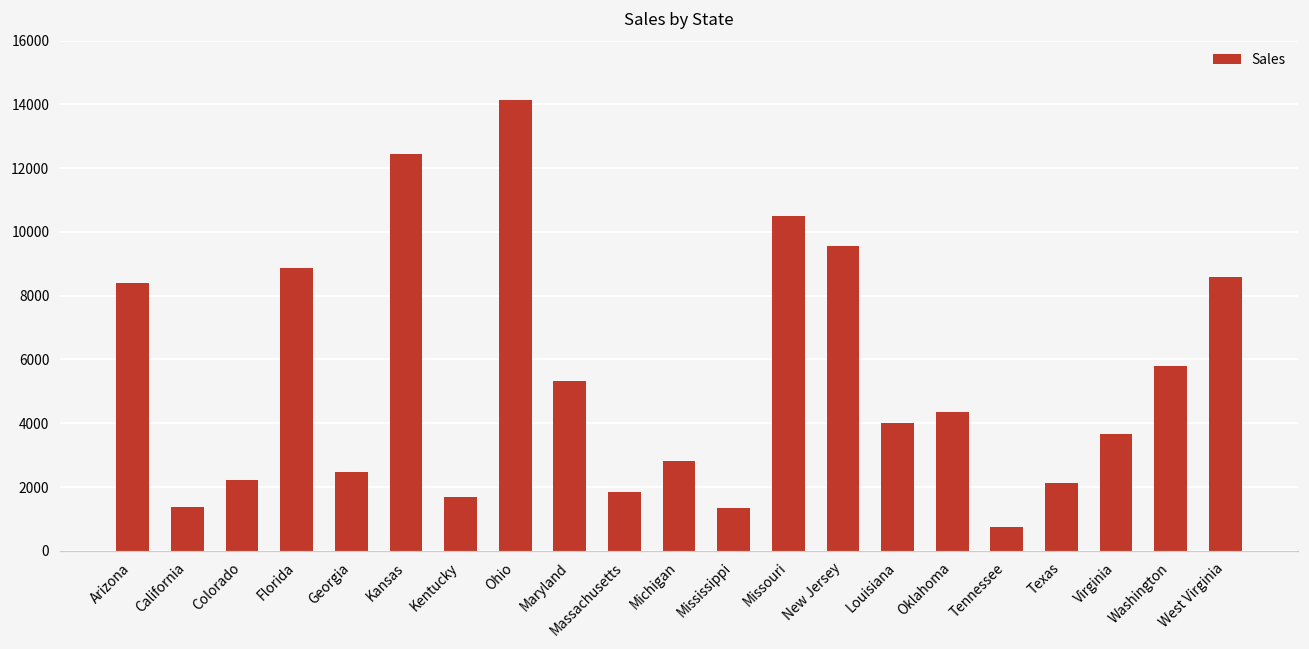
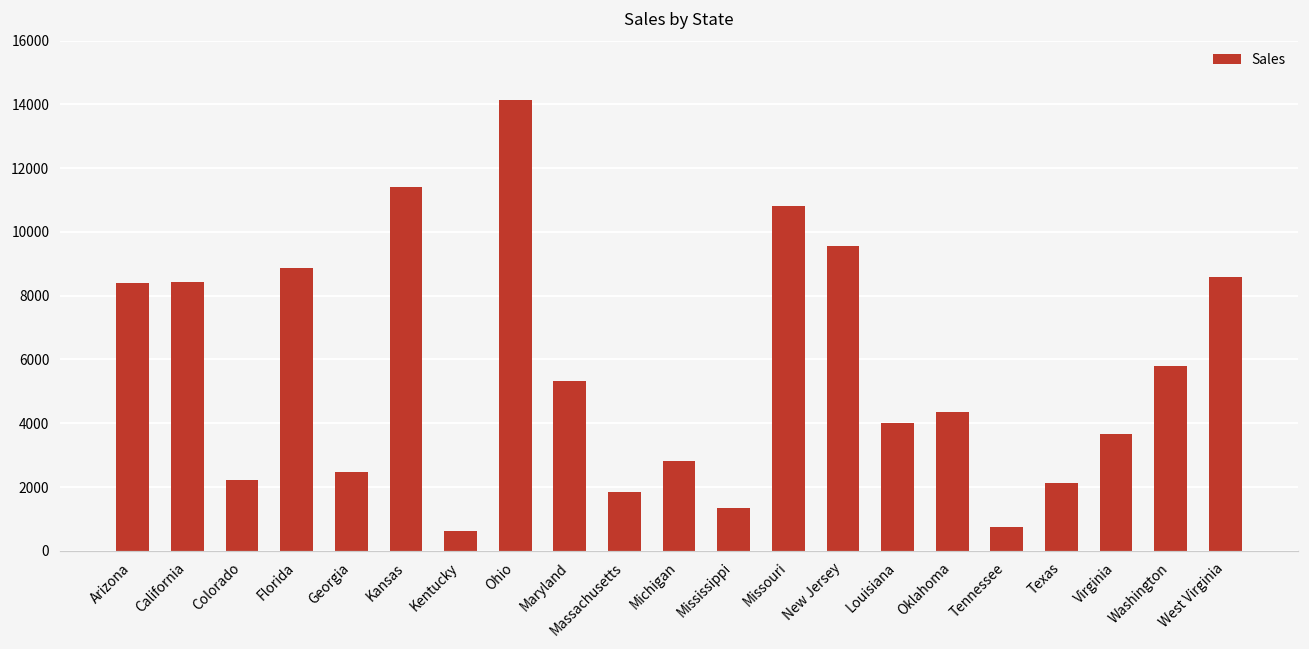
California: 1400 -> 8400
Kansas: 12400 -> 11400
Kentucky: 1700 -> 600
Missouri: 10500 -> 10800
